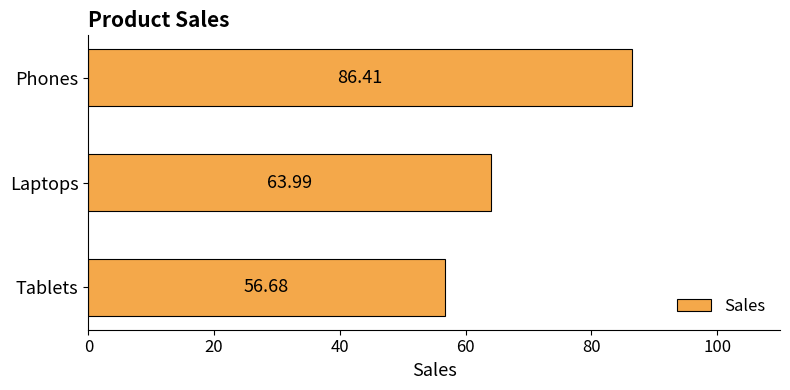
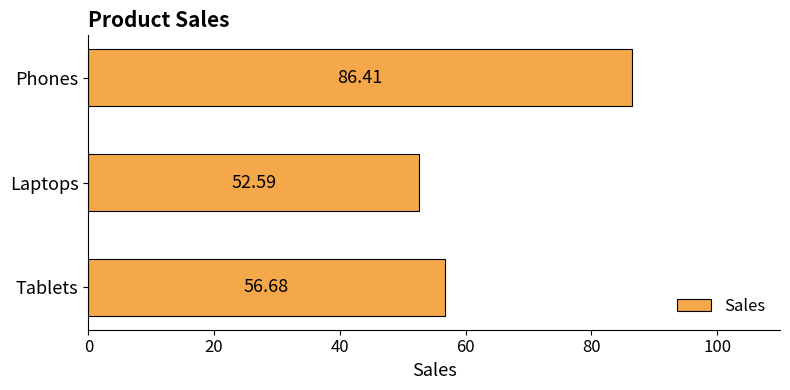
Laptops: 63.99 -> 52.59
